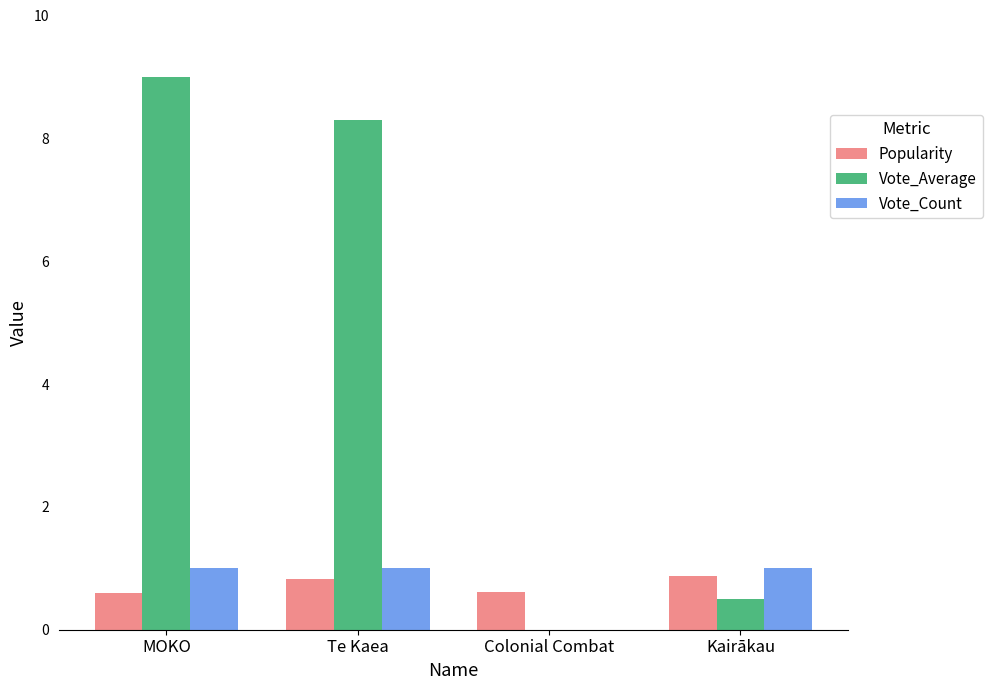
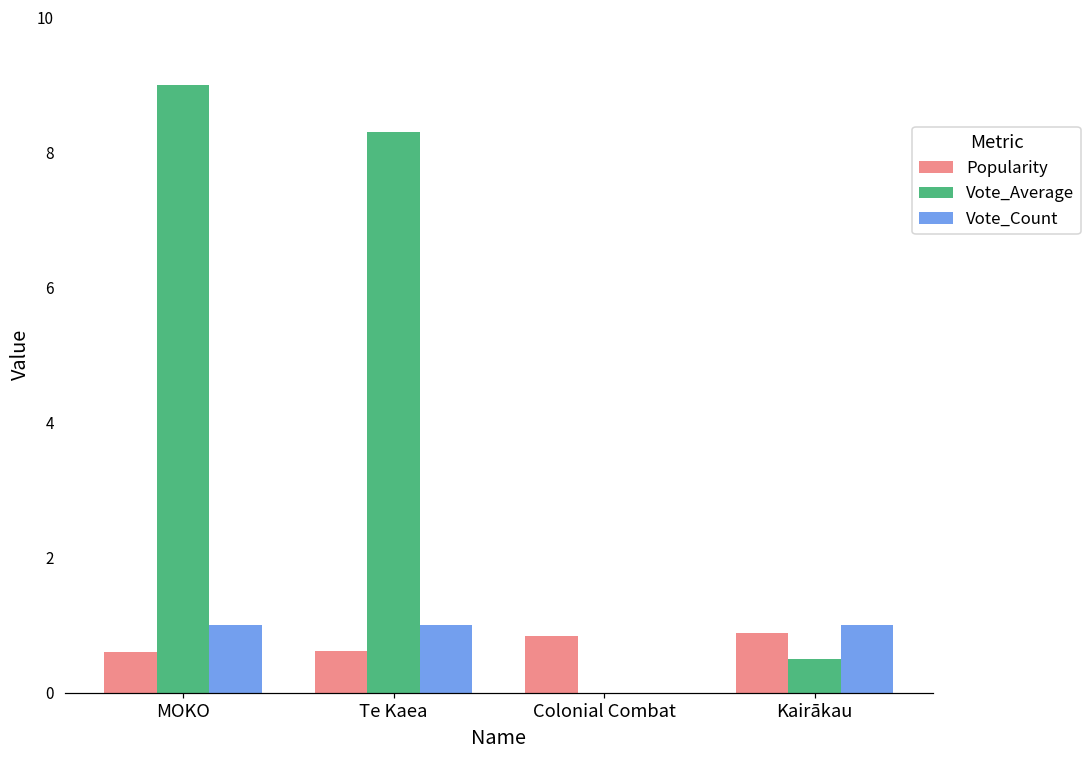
Popularity, Te Kaea: 0.8 -> 0.6
Popularity, Colonial Combat: 0.6 -> 0.8
